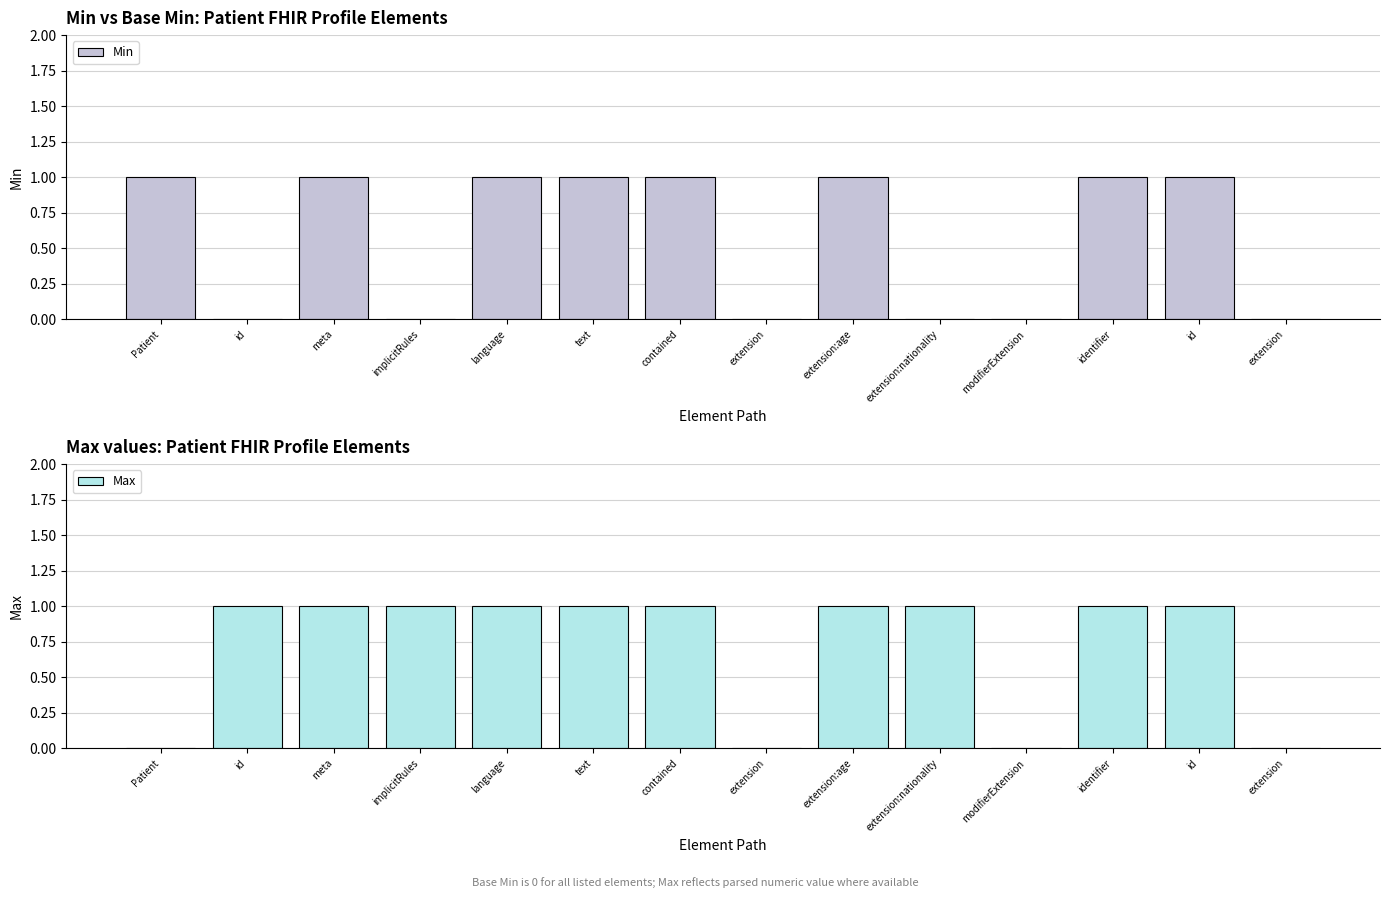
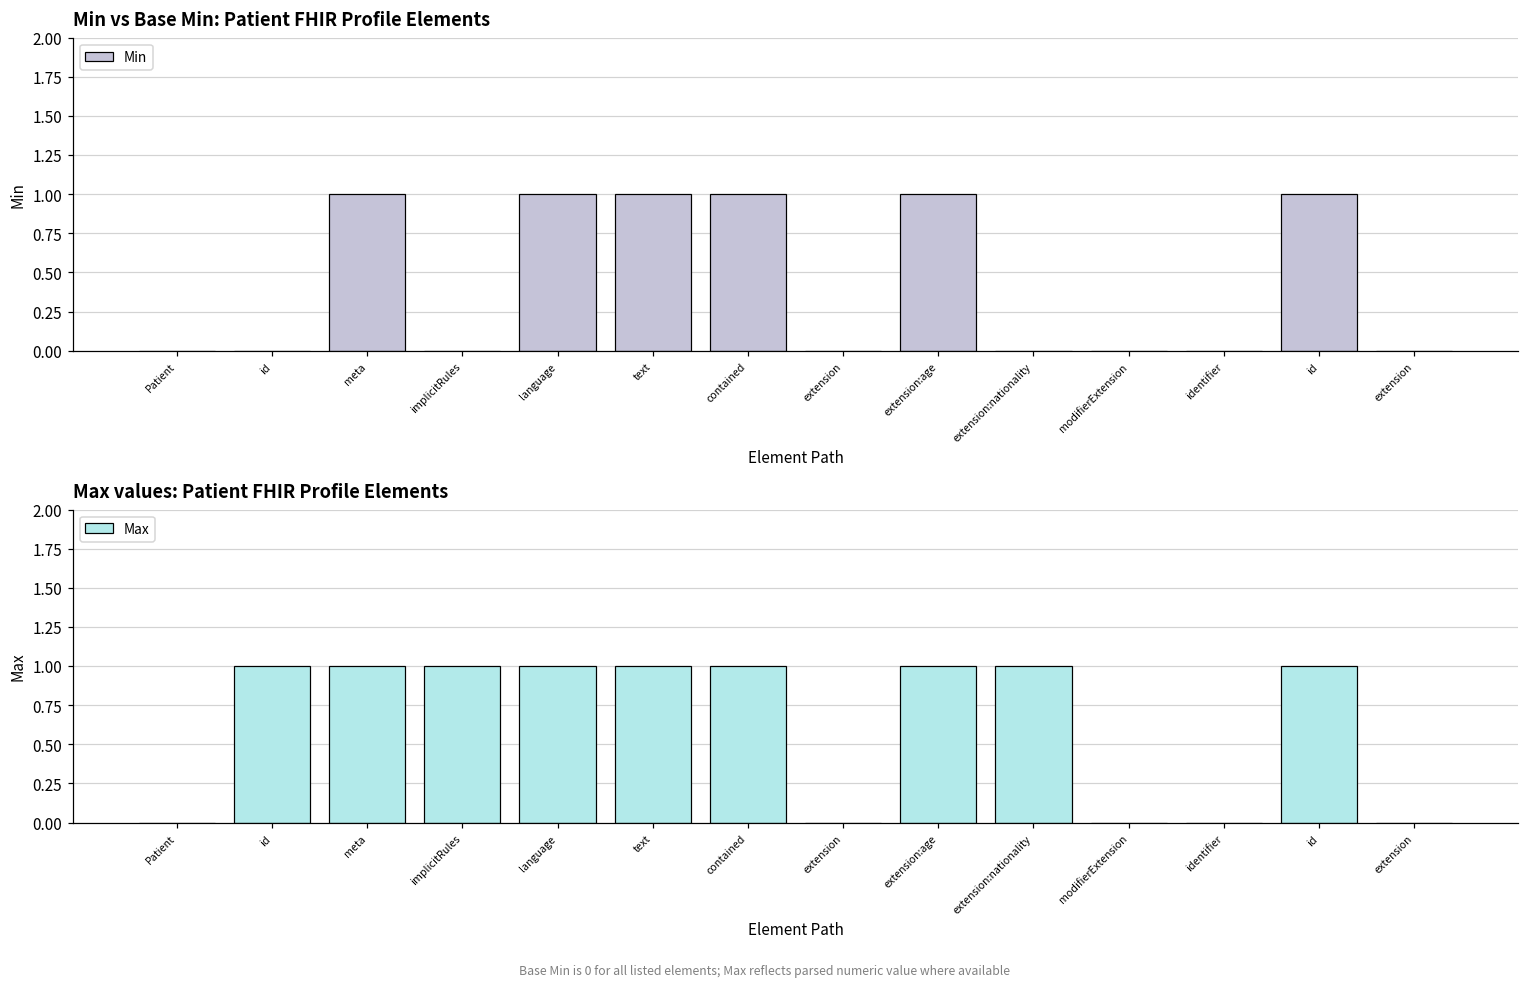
Min vs Base Min: Patient FHIR Profile Elements, Patient: 1 -> 0
Min vs Base Min: Patient FHIR Profile Elements, identifier: 1 -> 0
Max values: Patient FHIR Profile Elements, identifier: 1 -> 0
